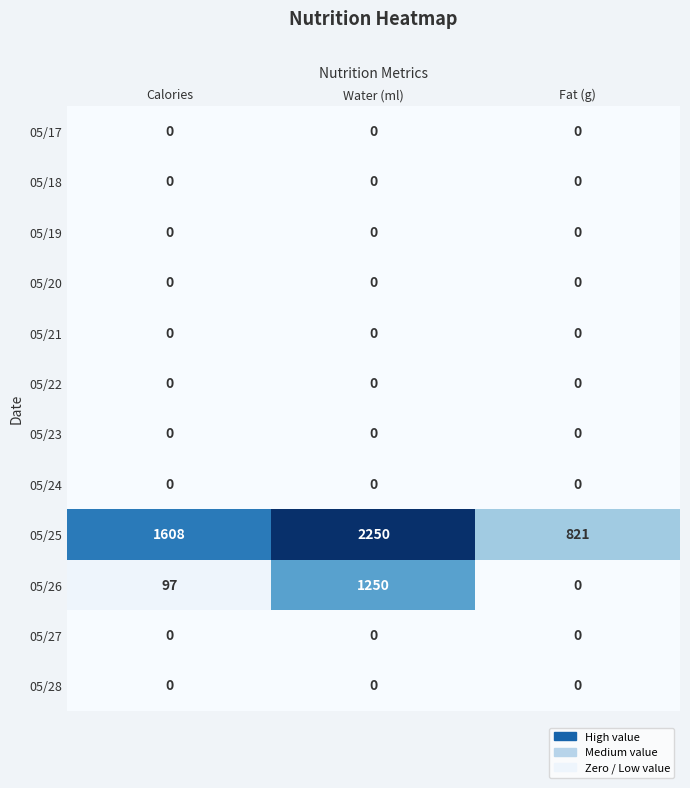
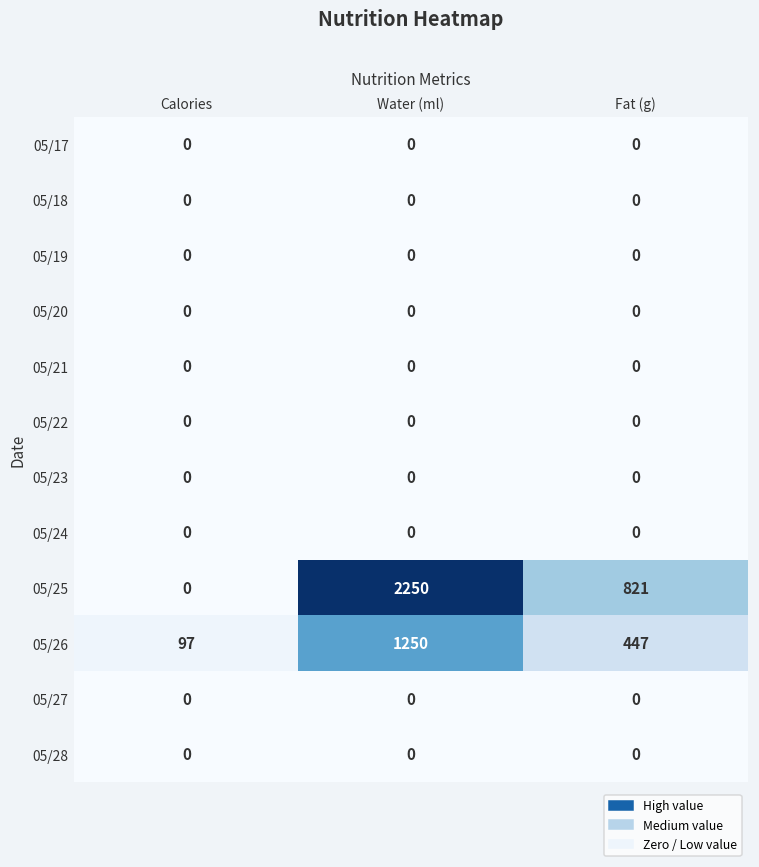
05/25, Calories: 1608 -> 0
05/26, Fat (g): 0 -> 447
